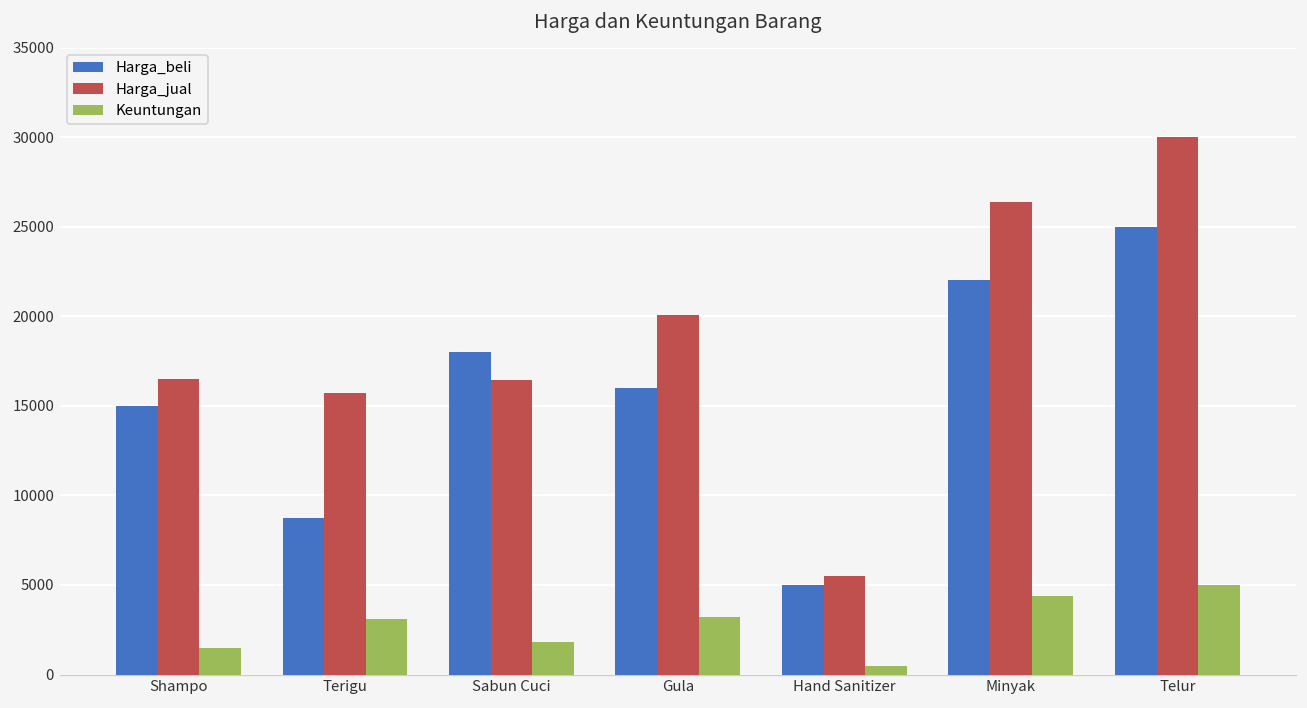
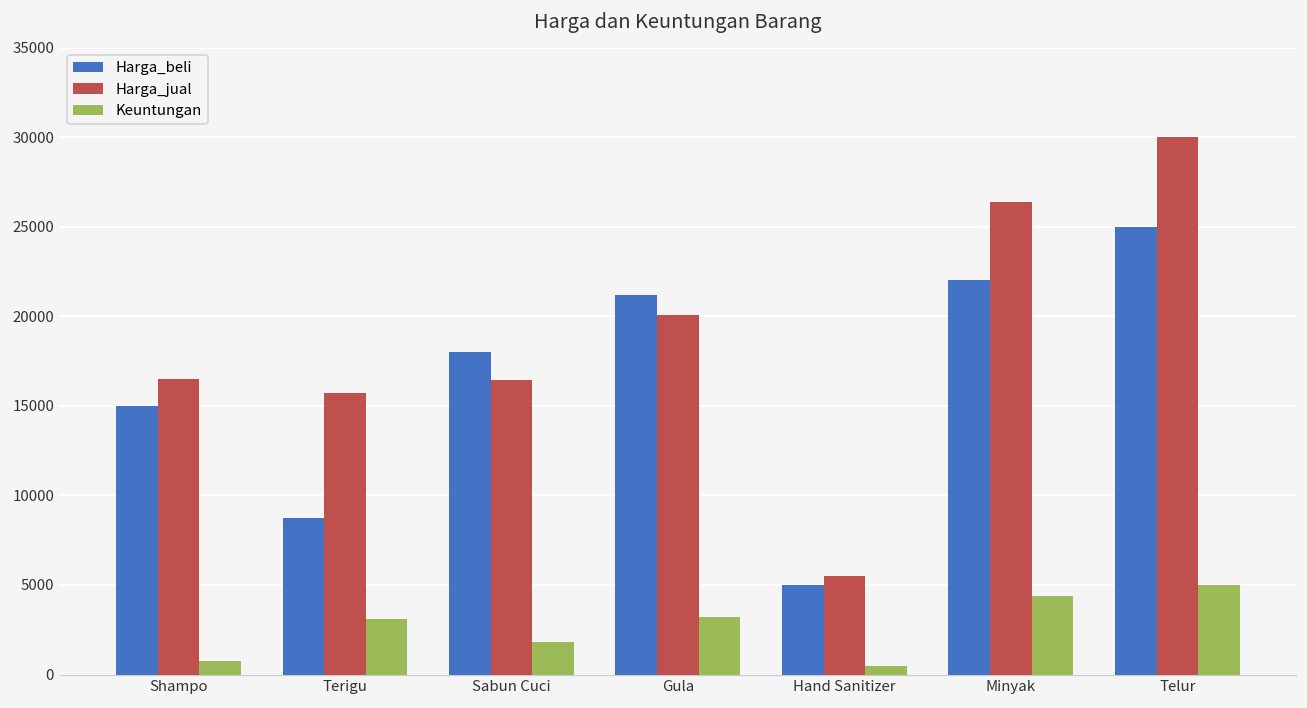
Keuntungan, Shampo: 1500 -> 800
Harga_beli, Gula: 16000 -> 21200
